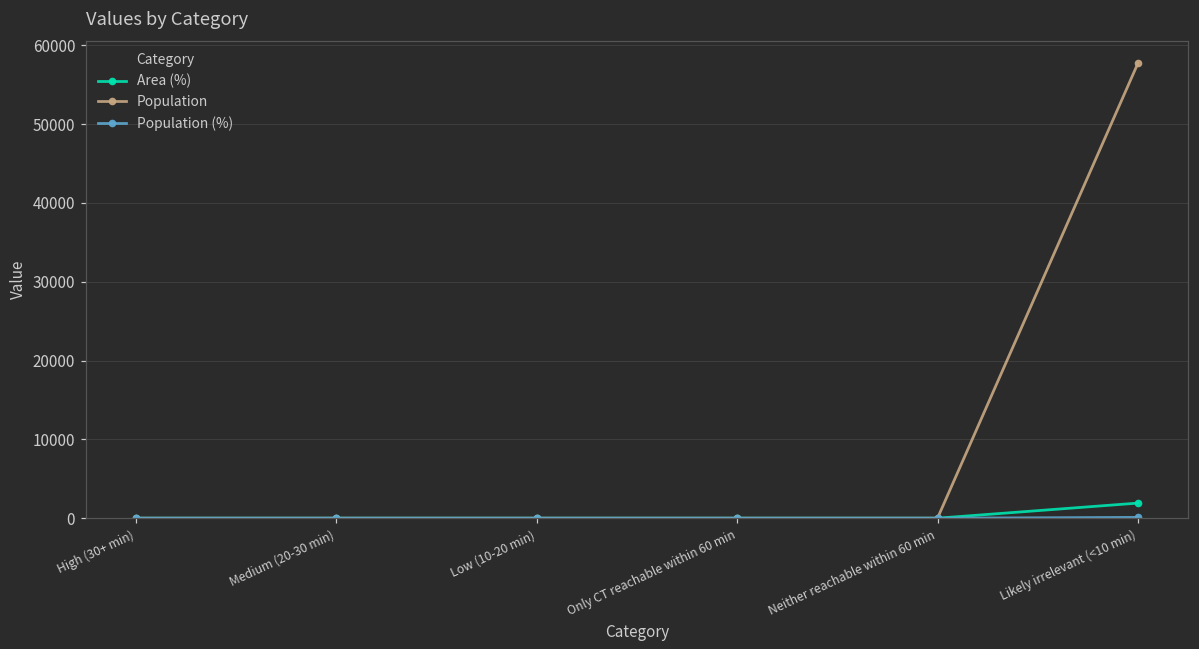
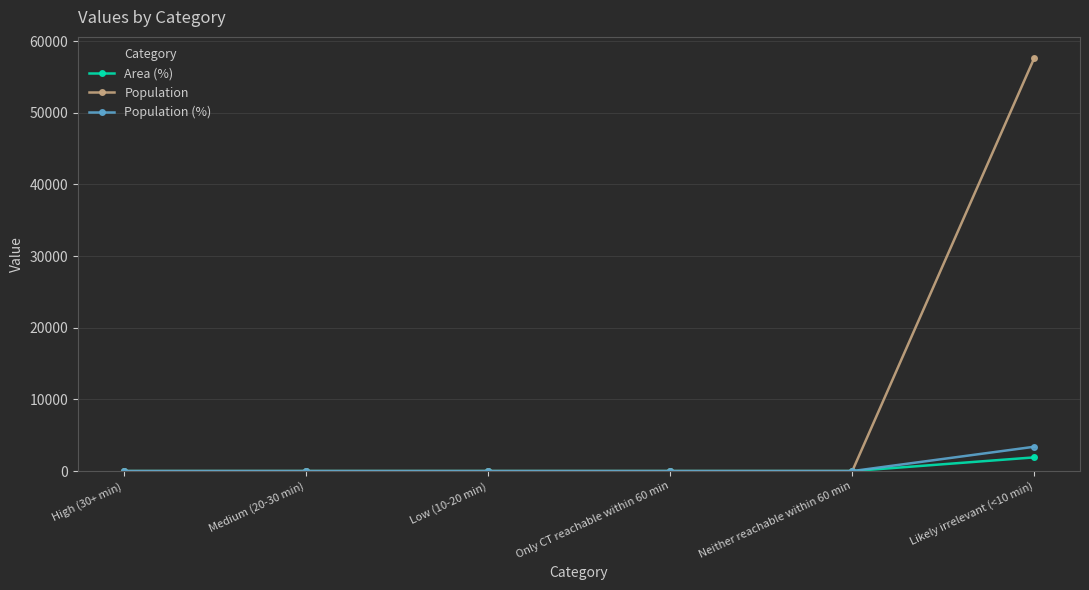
Population (%), Likely irrelevant (<10 min): 0 -> 3000
